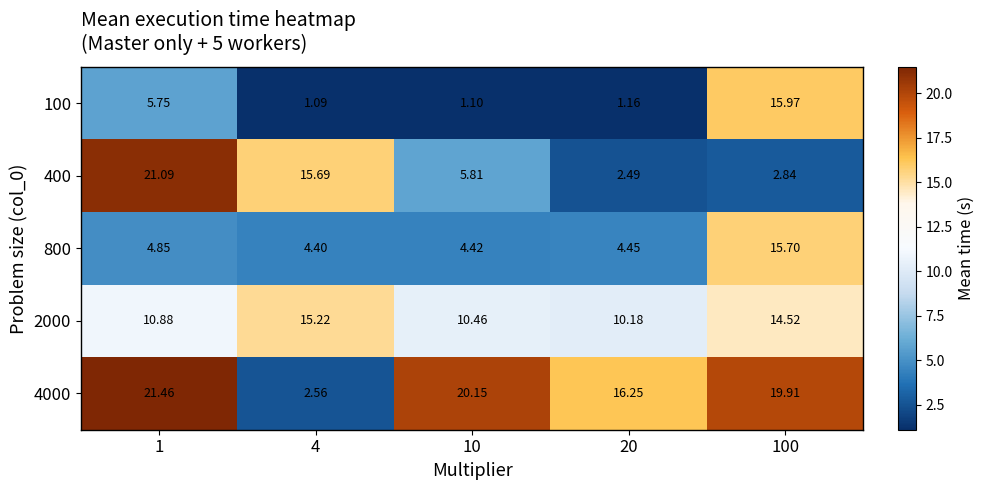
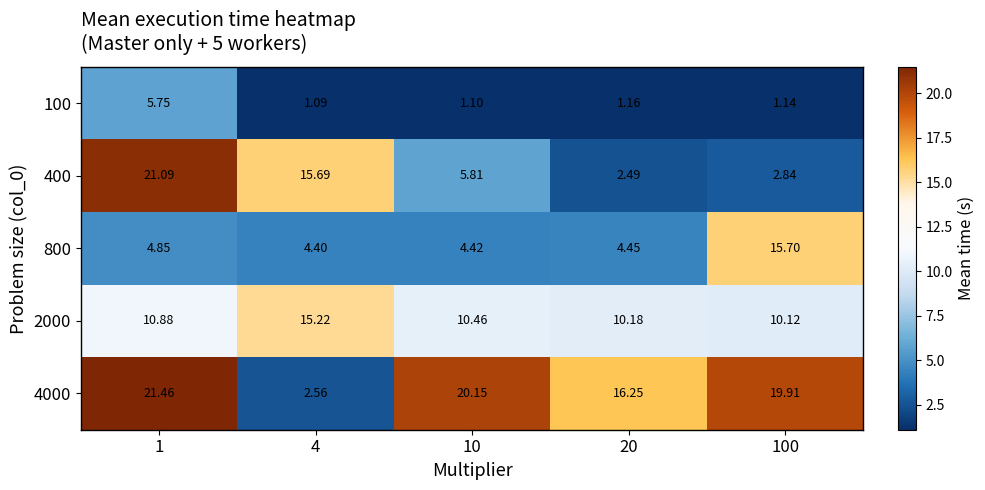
100, 100: 15.97 -> 1.14
2000, 100: 14.52 -> 10.12
